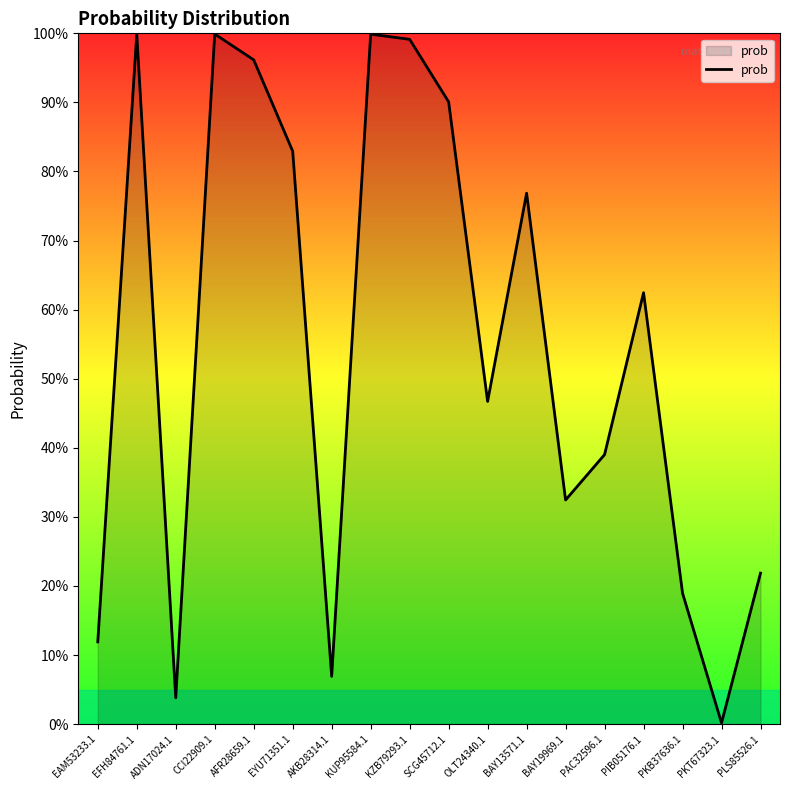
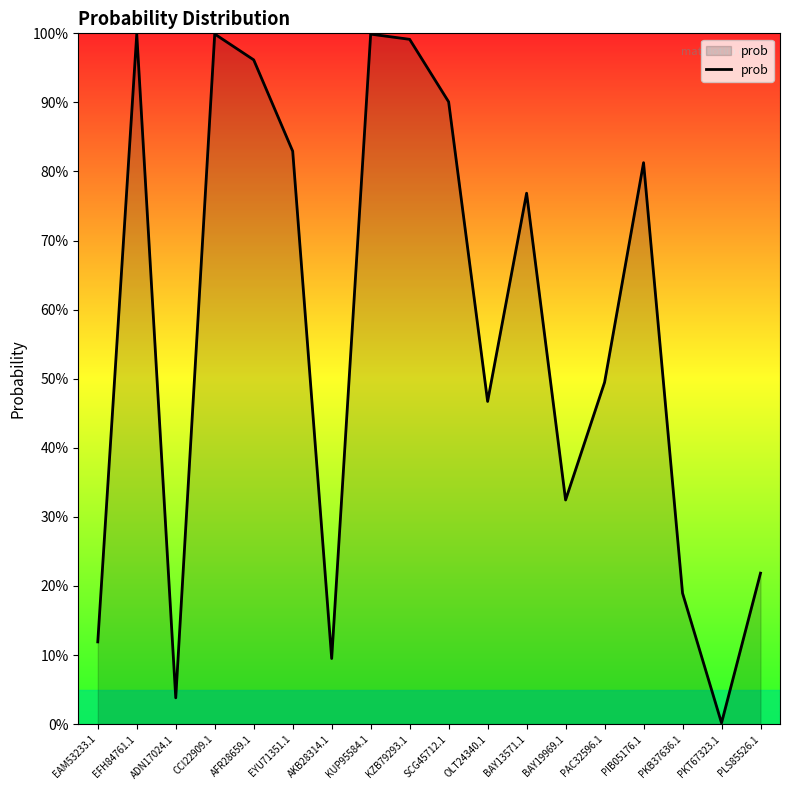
AKB28314.1: 7% -> 10%
PAC32596.1: 39% -> 49%
PIB05176.1: 62% -> 81%
